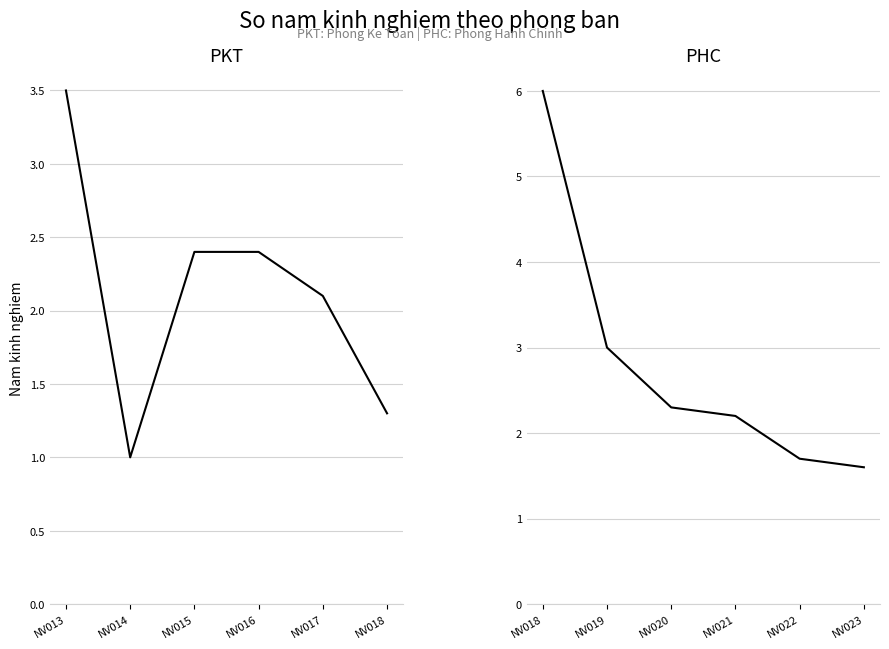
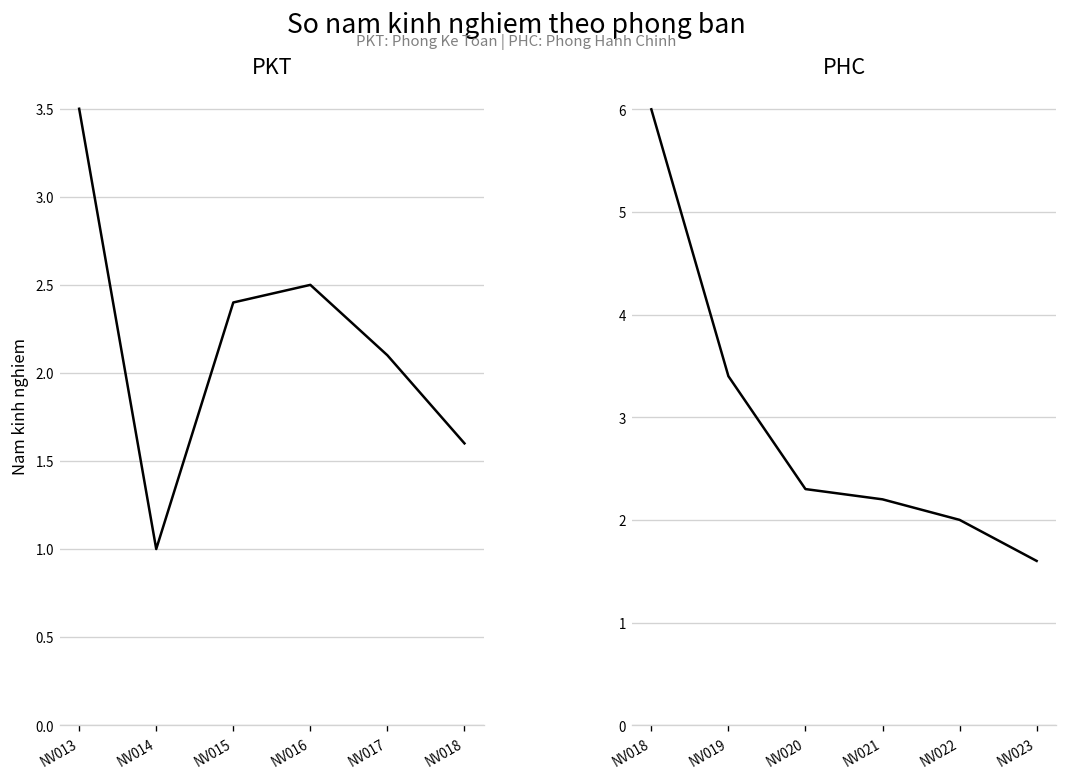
PKT, NV016: 2.4 -> 2.5
PKT, NV018: 1.3 -> 1.6
PHC, NV019: 3.0 -> 3.4
PHC, NV022: 1.7 -> 2.0
